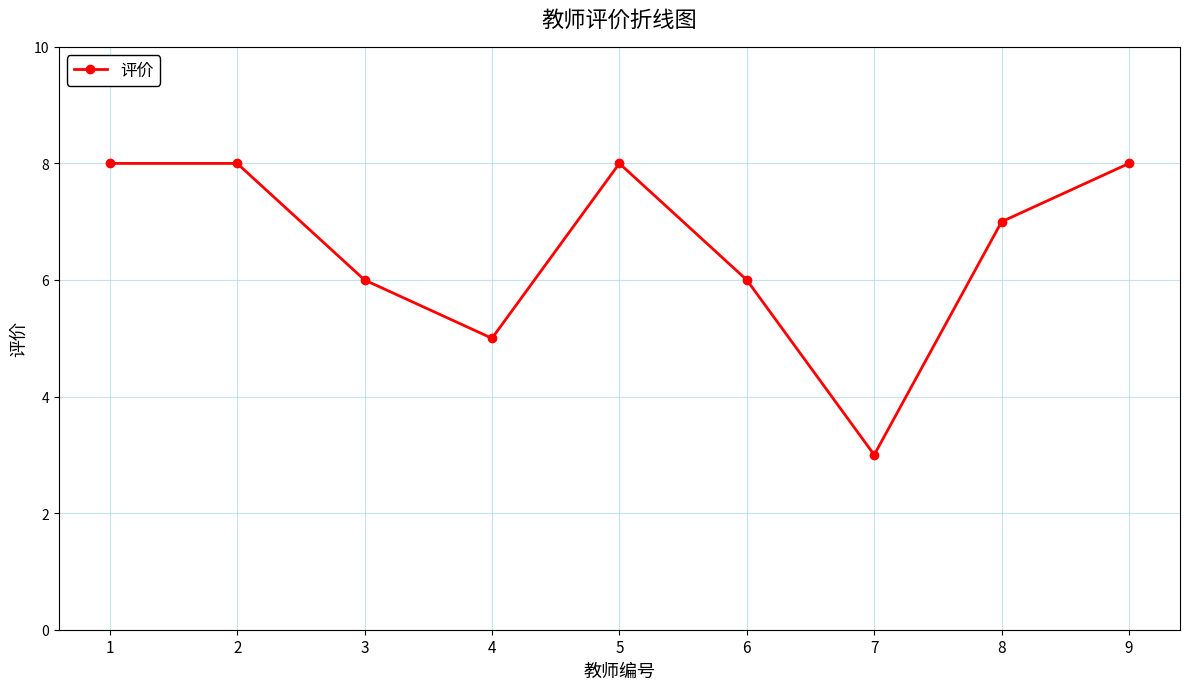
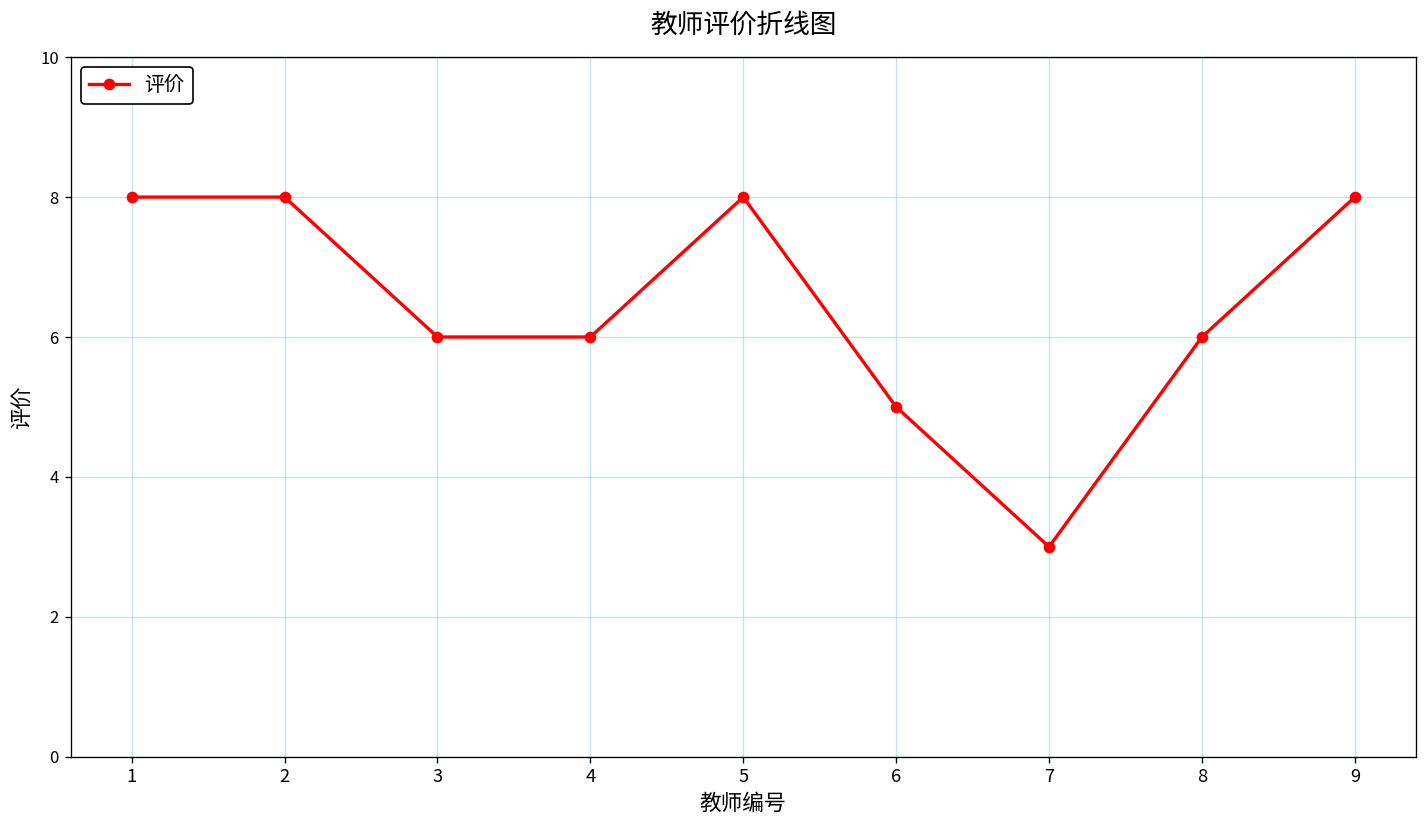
4: 5 -> 6
6: 6 -> 5
8: 7 -> 6
